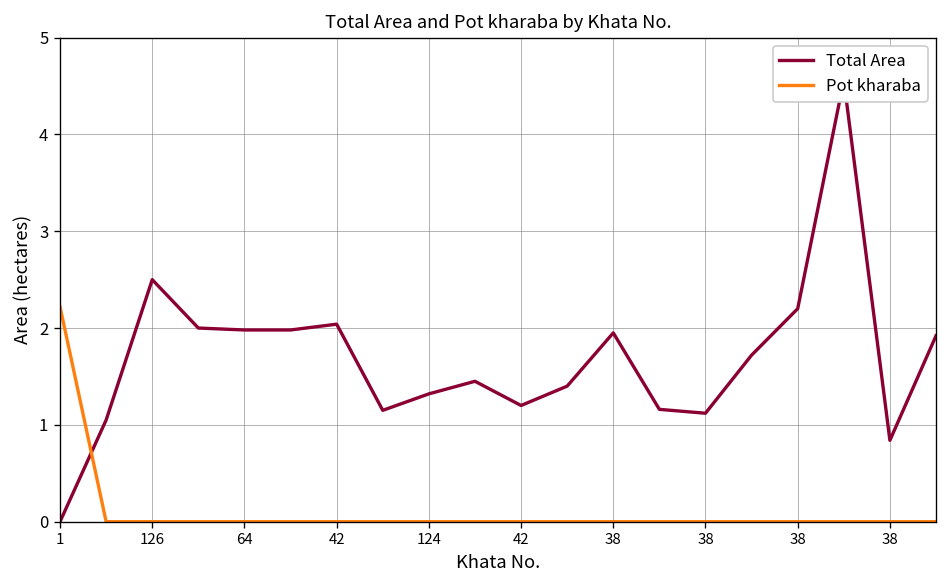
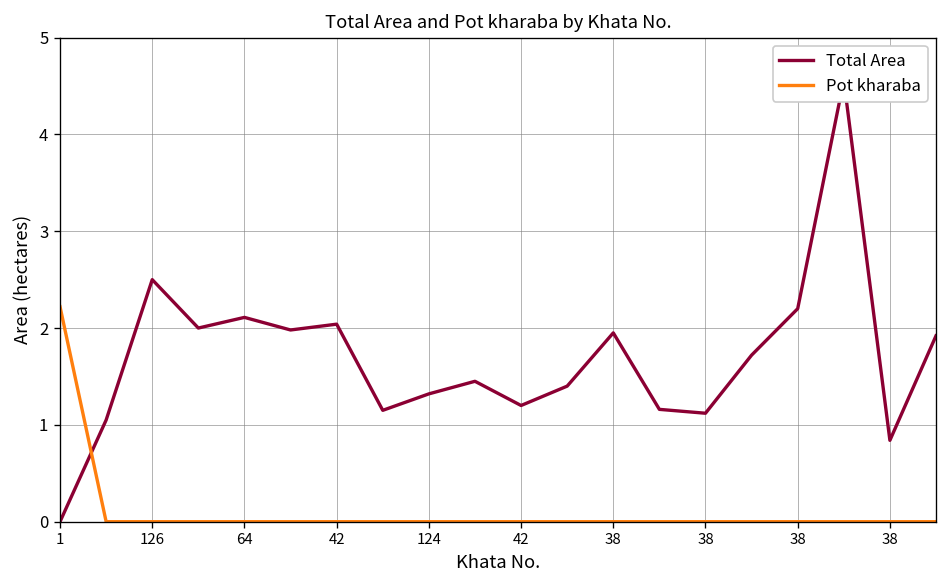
Total Area, 64: 2.0 -> 2.1
